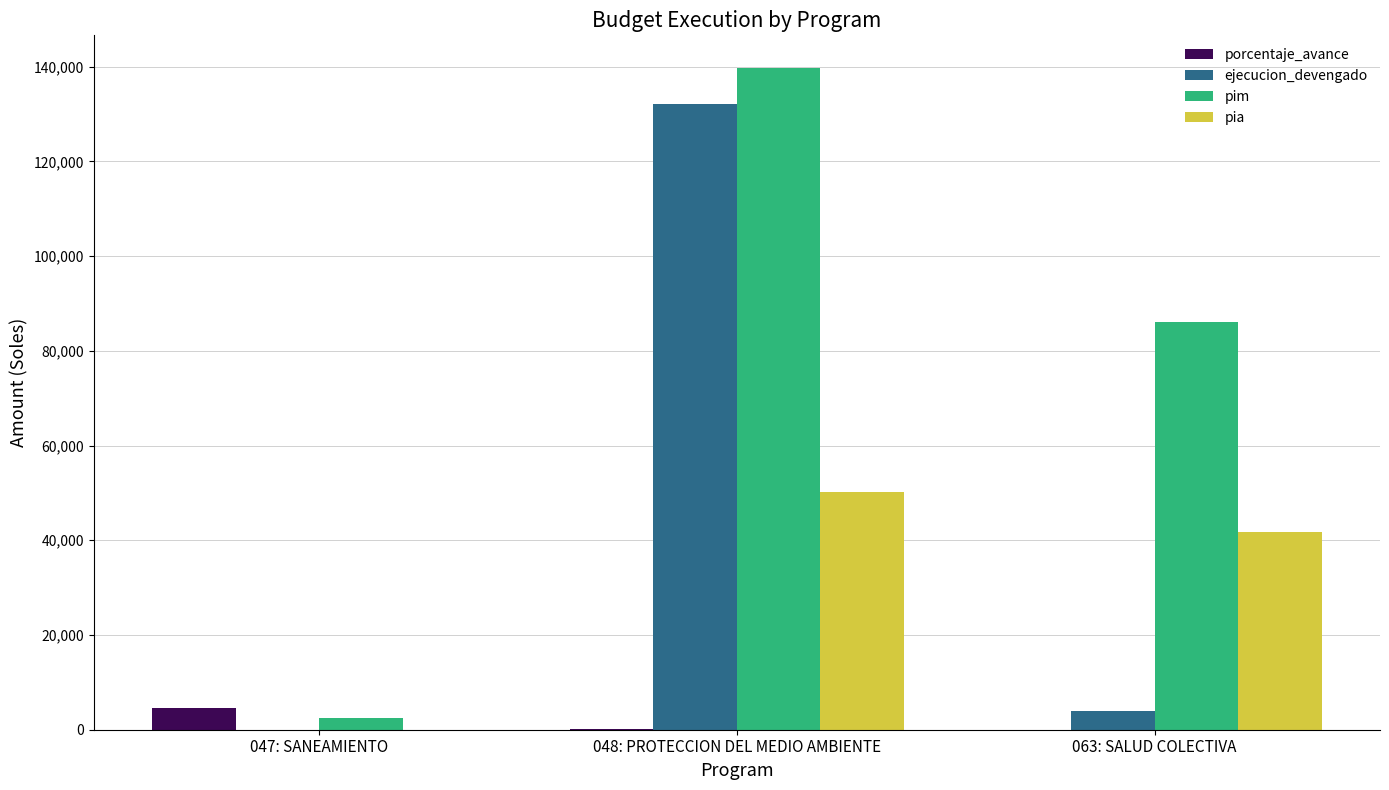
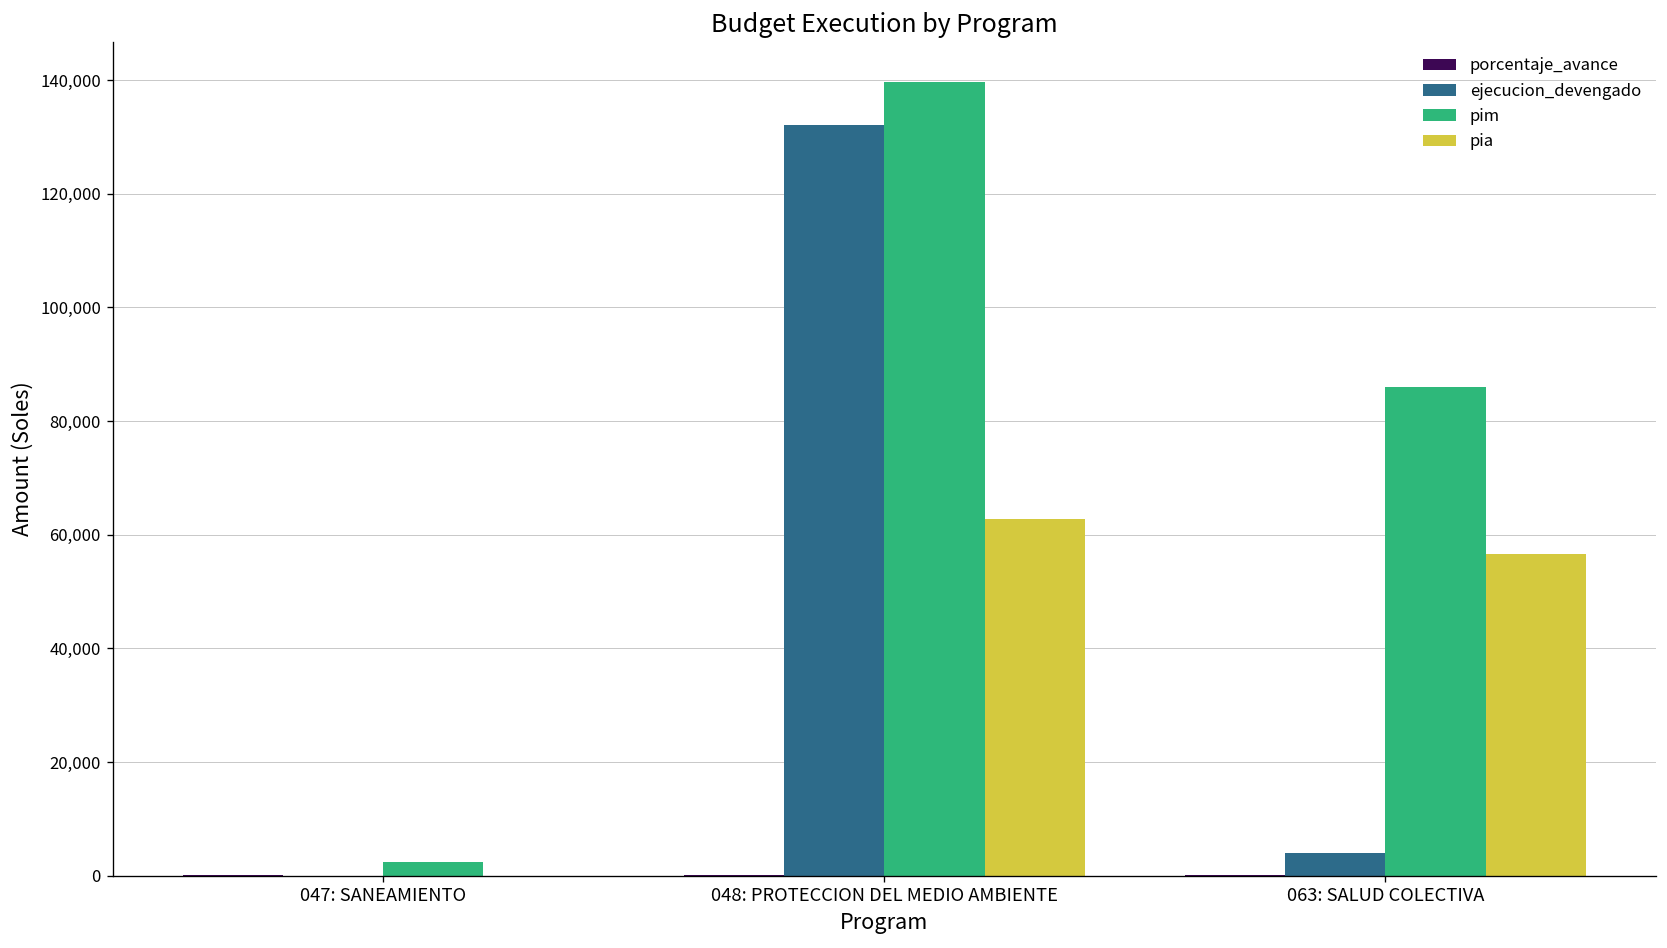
porcentaje_avance, 047: SANEAMIENTO: 4,000 -> 0
pia, 048: PROTECCION DEL MEDIO AMBIENTE: 50,000 -> 63,000
pia, 063: SALUD COLECTIVA: 42,000 -> 57,000
